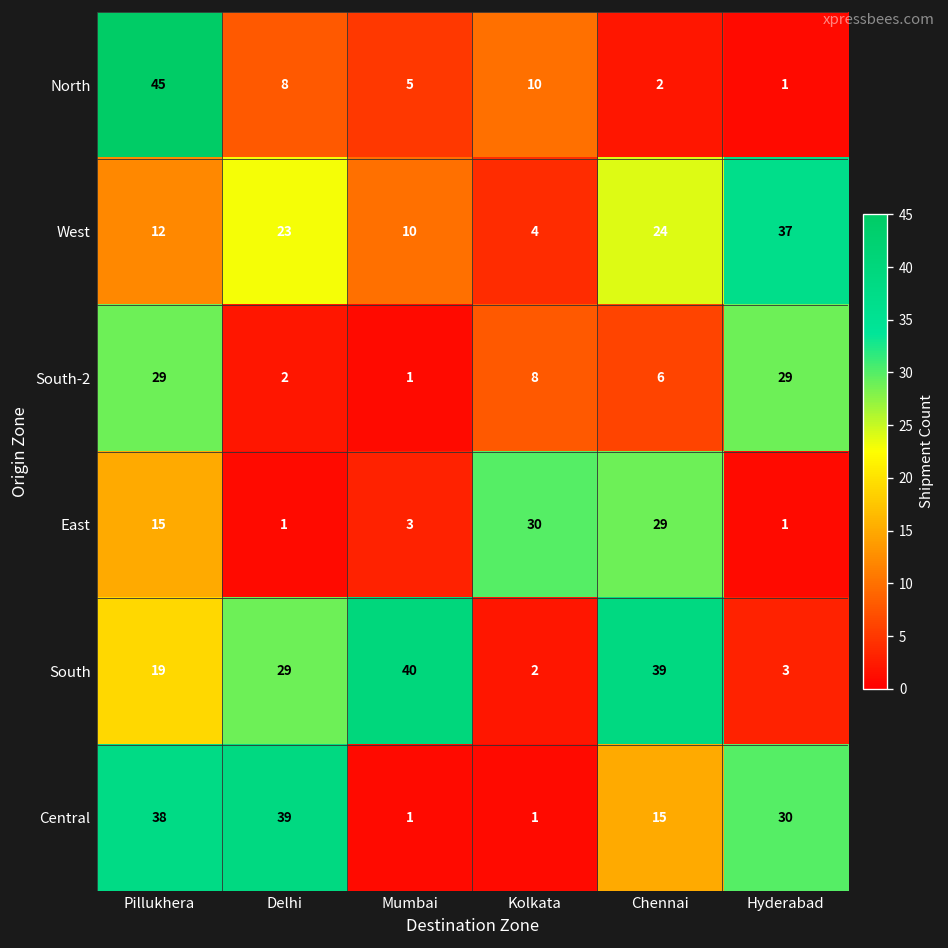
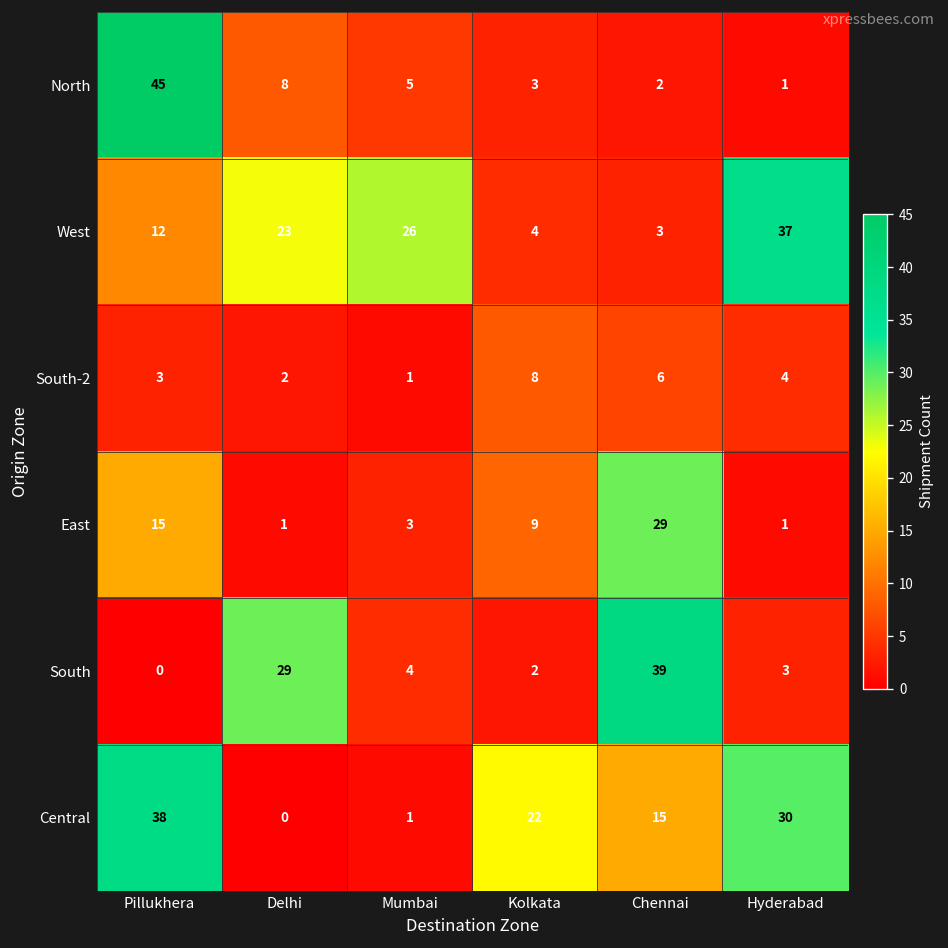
North, Kolkata: 10 -> 3
West, Mumbai: 10 -> 26
West, Chennai: 24 -> 3
South-2, Pillukhera: 29 -> 3
South-2, Hyderabad: 29 -> 4
East, Kolkata: 30 -> 9
South, Pillukhera: 19 -> 0
South, Mumbai: 40 -> 4
Central, Delhi: 39 -> 0
Central, Kolkata: 1 -> 22
